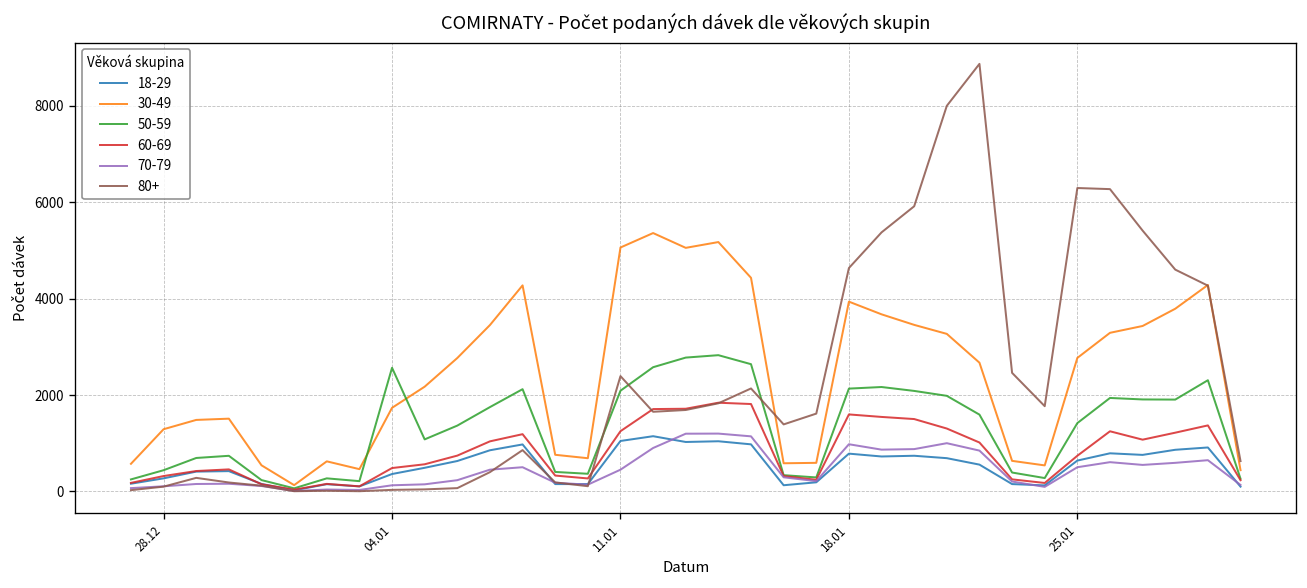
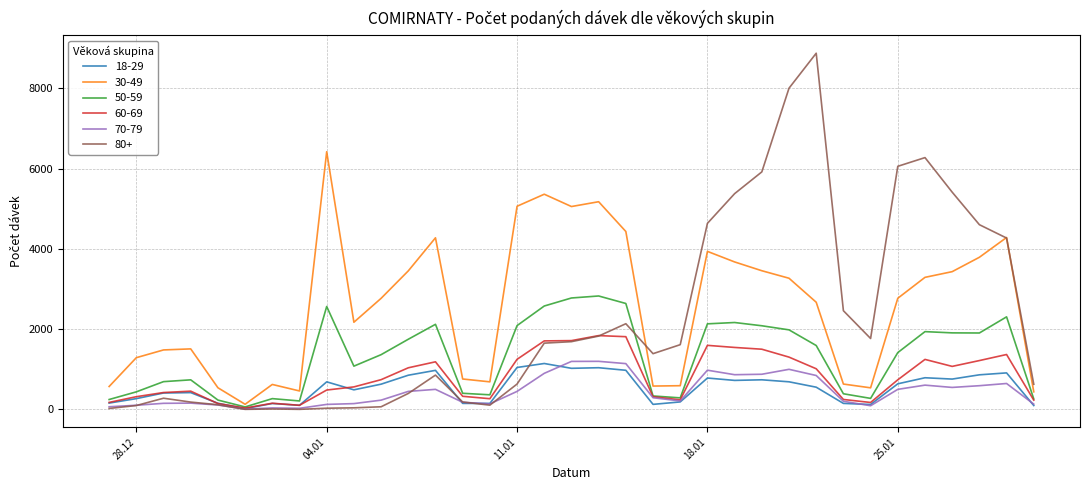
18-29, 04.01: 400 -> 700
30-49, 04.01: 1700 -> 6400
80+, 11.01: 2400 -> 600
80+, 25.01: 6300 -> 6100
